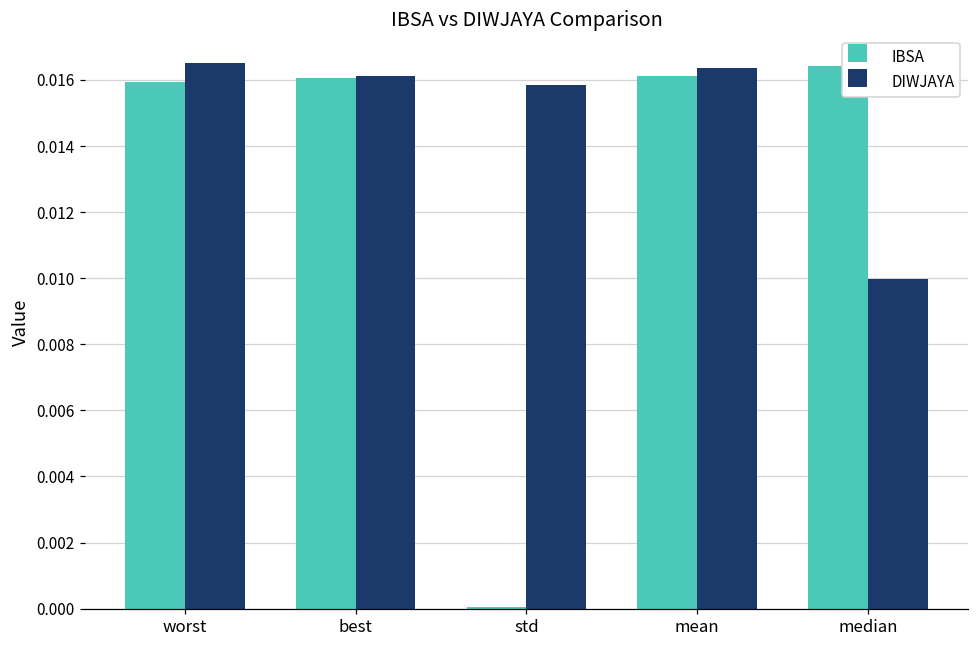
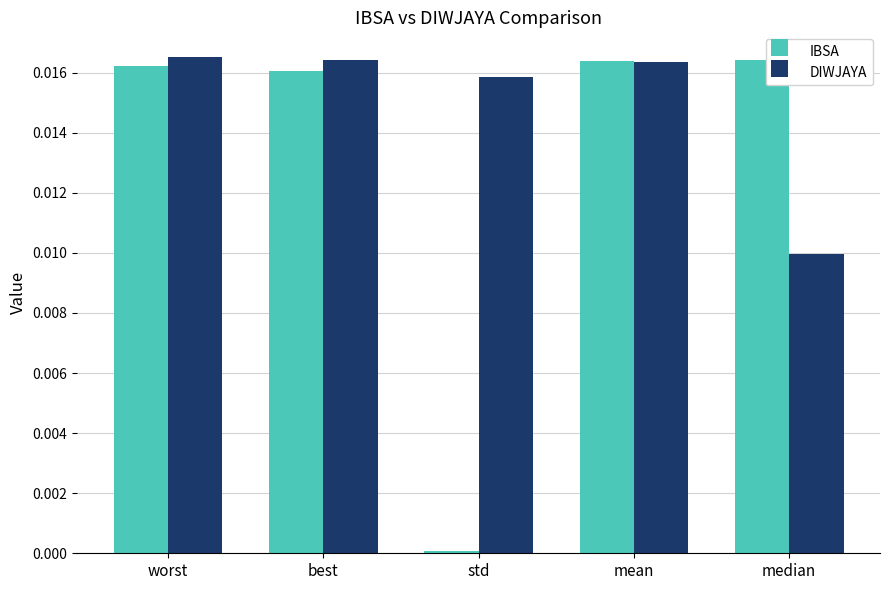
IBSA, worst: 0.0159 -> 0.0162
DIWJAYA, best: 0.0161 -> 0.0164
IBSA, mean: 0.0161 -> 0.0164
